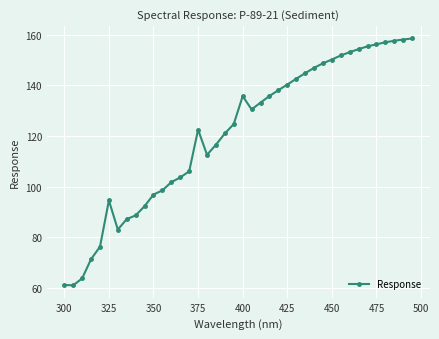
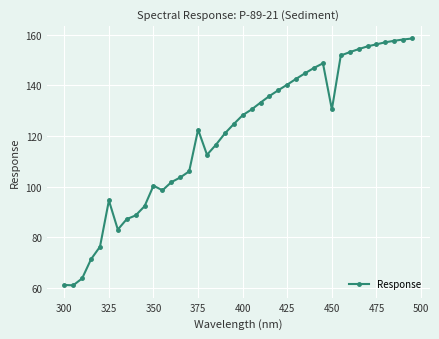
350: 97 -> 100
400: 136 -> 128
450: 150 -> 131
